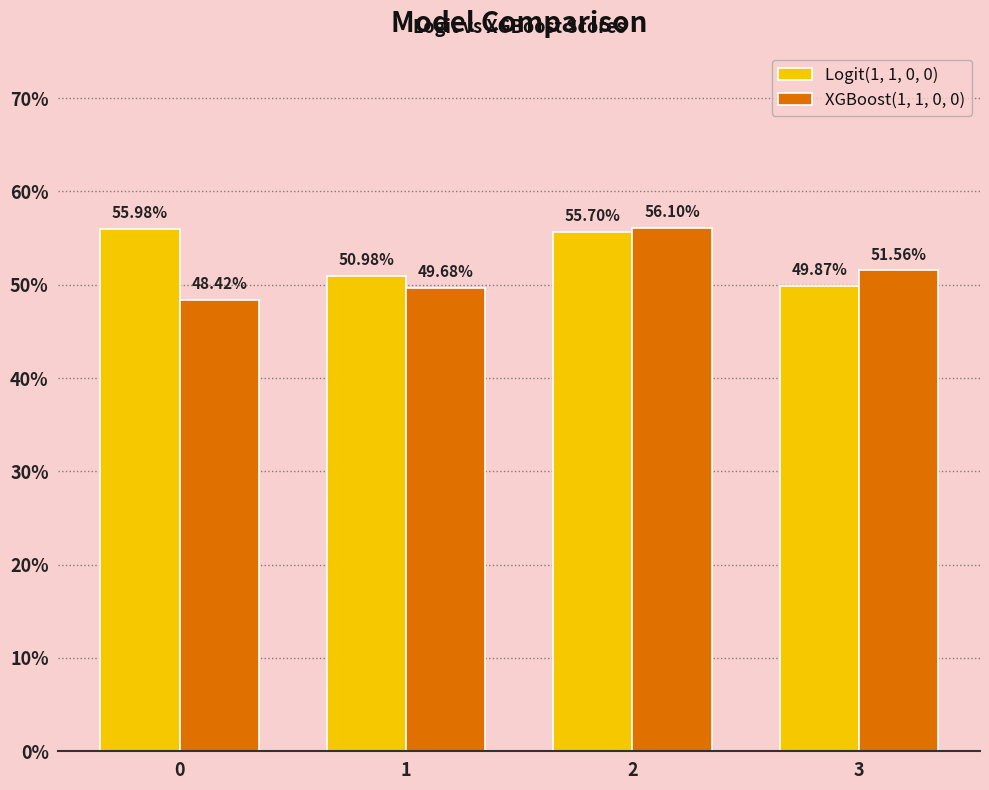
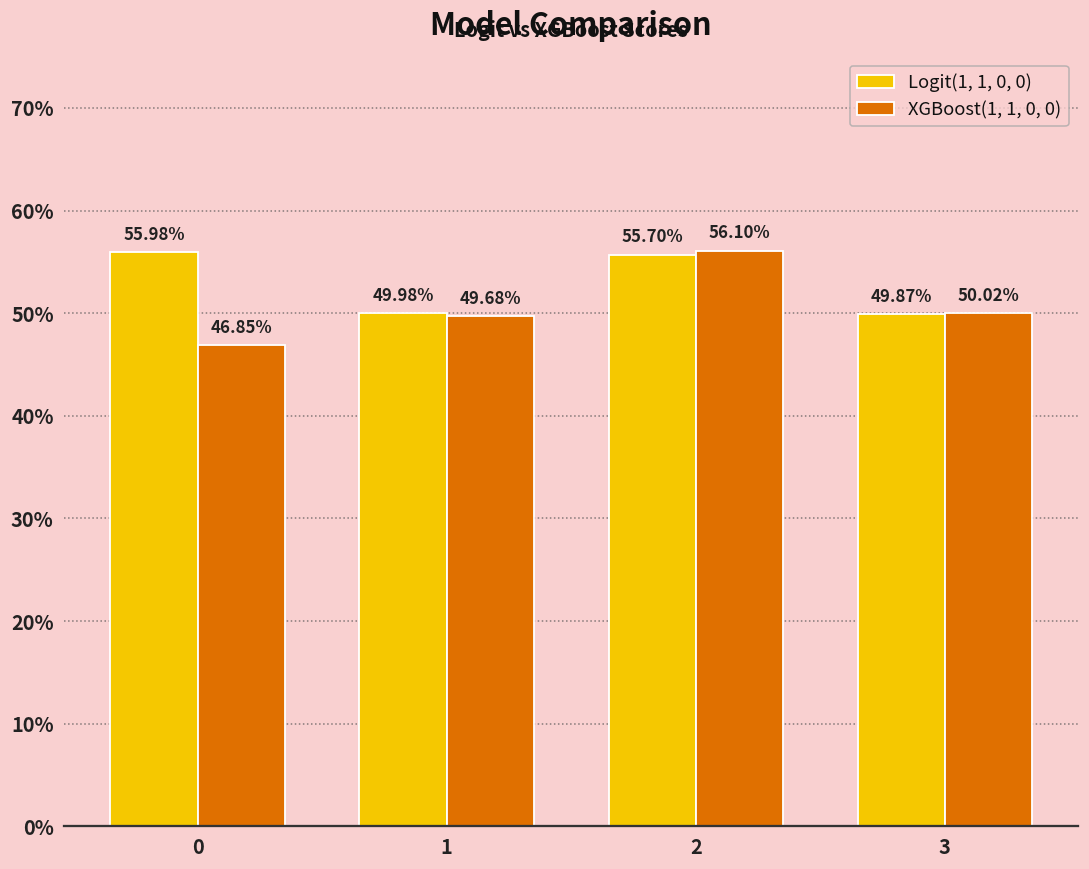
XGBoost(1, 1, 0, 0), 0: 48.42% -> 46.85%
Logit(1, 1, 0, 0), 1: 50.98% -> 49.98%
XGBoost(1, 1, 0, 0), 3: 51.56% -> 50.02%
